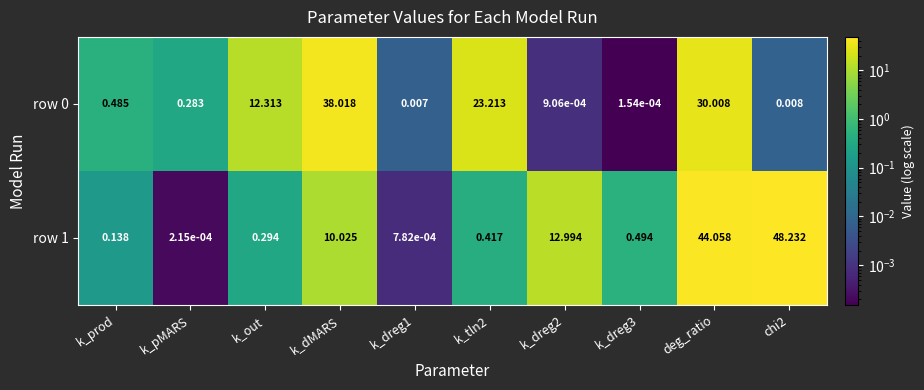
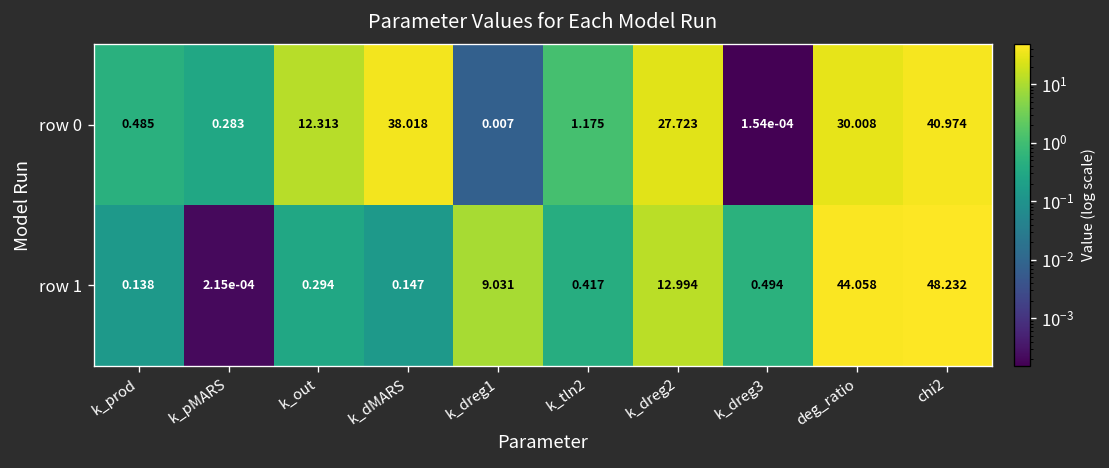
row 0, k_tln2: 23.213 -> 1.175
row 0, k_dreg2: 9.06e-04 -> 27.723
row 0, chi2: 0.008 -> 40.974
row 1, k_dMARS: 10.025 -> 0.147
row 1, k_dreg1: 7.82e-04 -> 9.031
